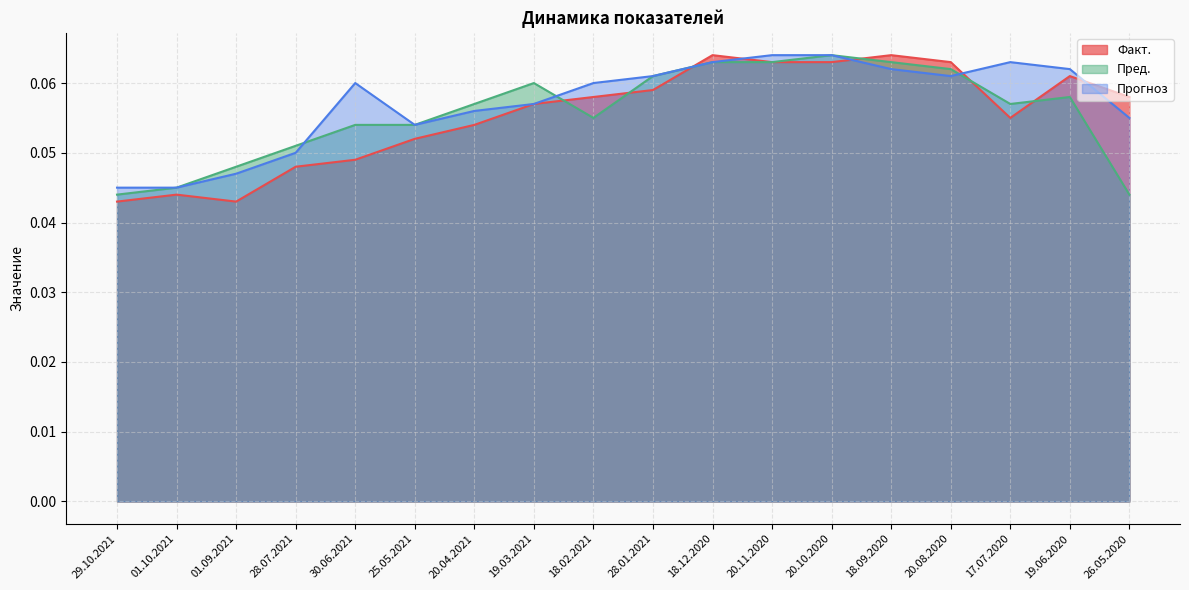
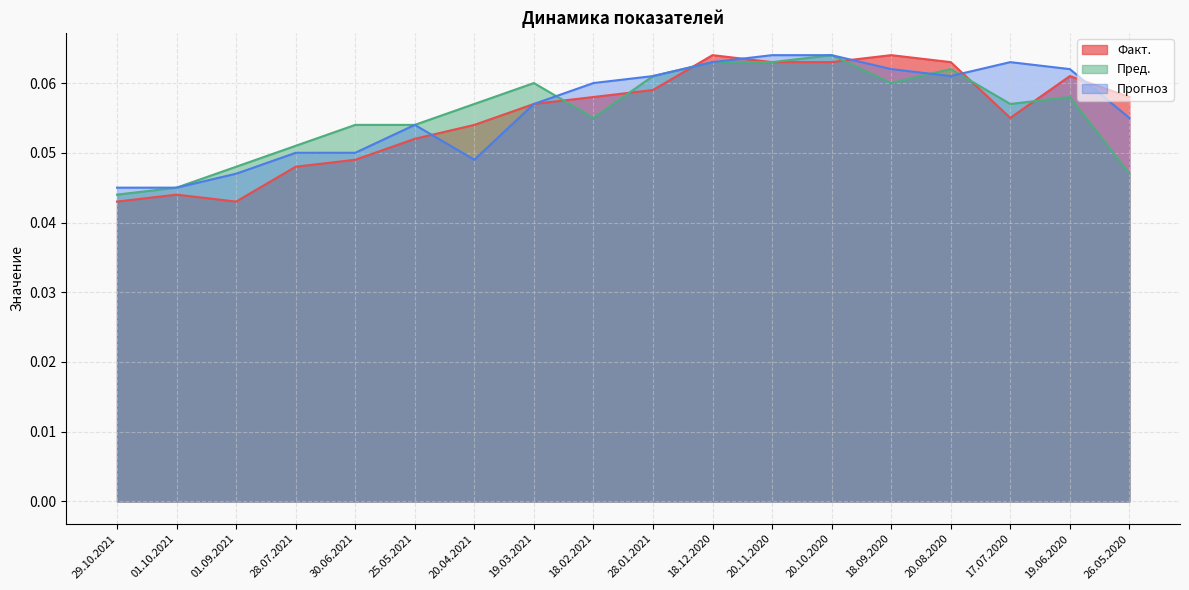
Прогноз, 30.06.2021: 0.06 -> 0.05
Прогноз, 20.04.2021: 0.056 -> 0.049
Пред., 18.09.2020: 0.063 -> 0.060
Пред., 26.05.2020: 0.044 -> 0.047
